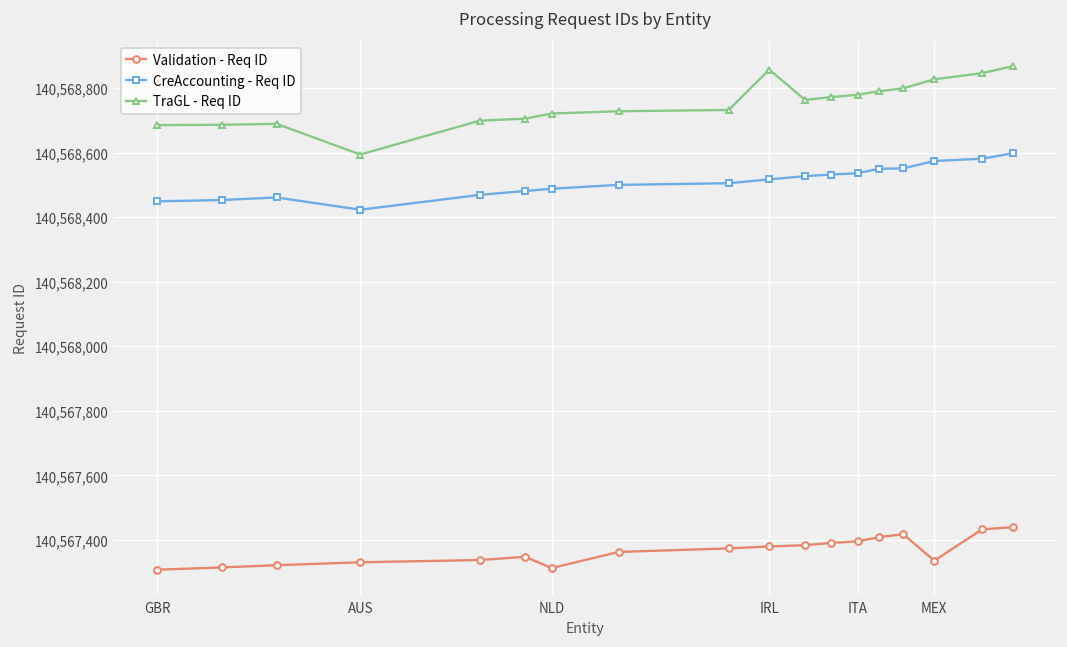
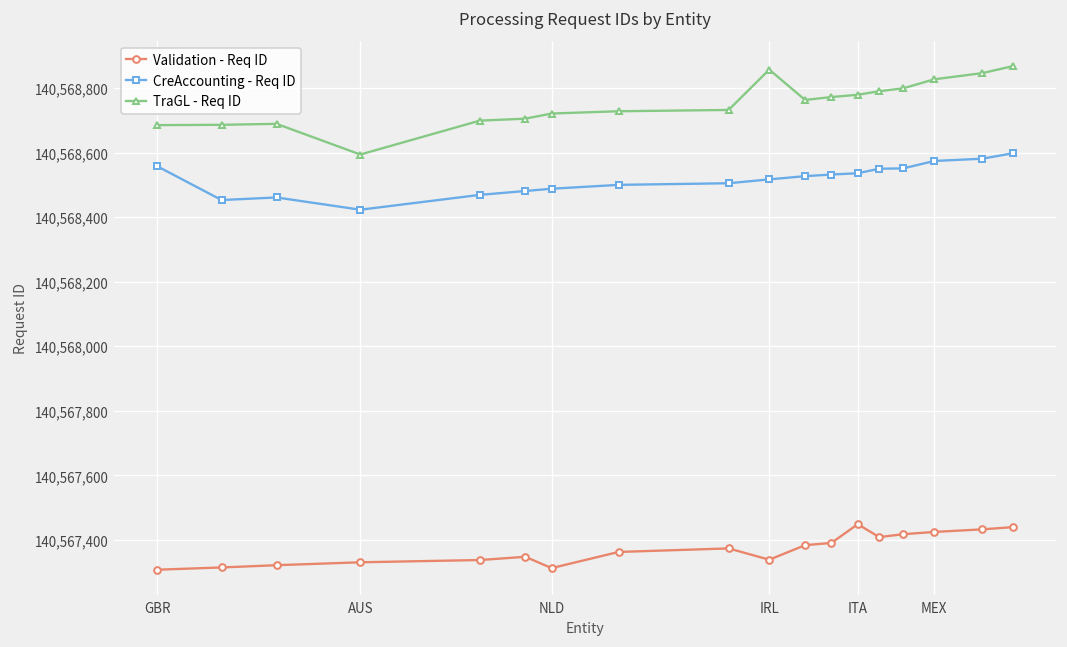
CreAccounting - Req ID, GBR: 140,568,450 -> 140,568,560
Validation - Req ID, IRL: 140,567,380 -> 140,567,340
Validation - Req ID, ITA: 140,567,400 -> 140,567,450
Validation - Req ID, MEX: 140,567,340 -> 140,567,430
